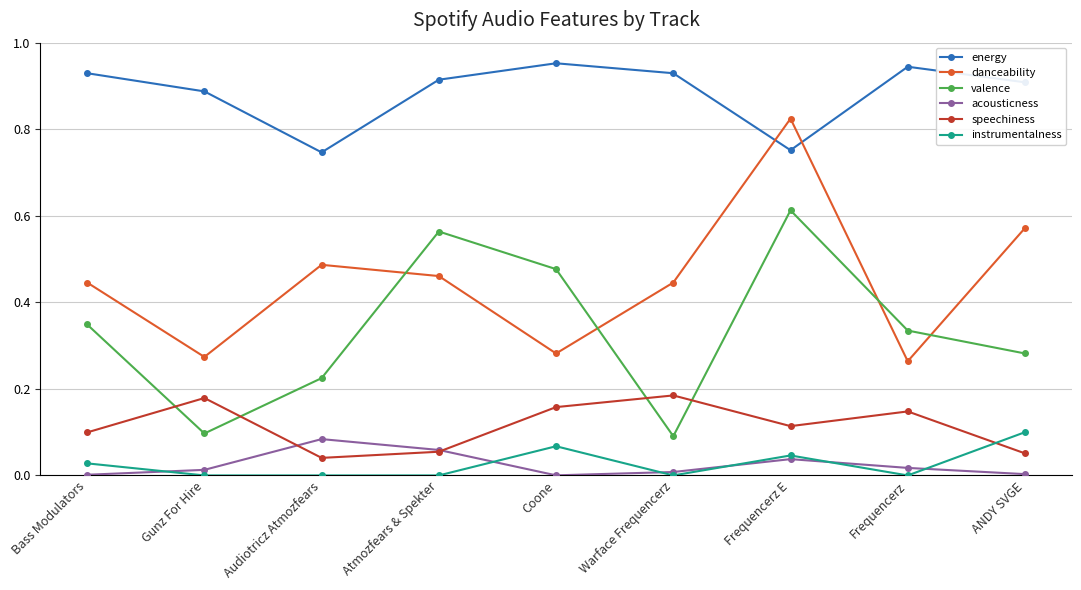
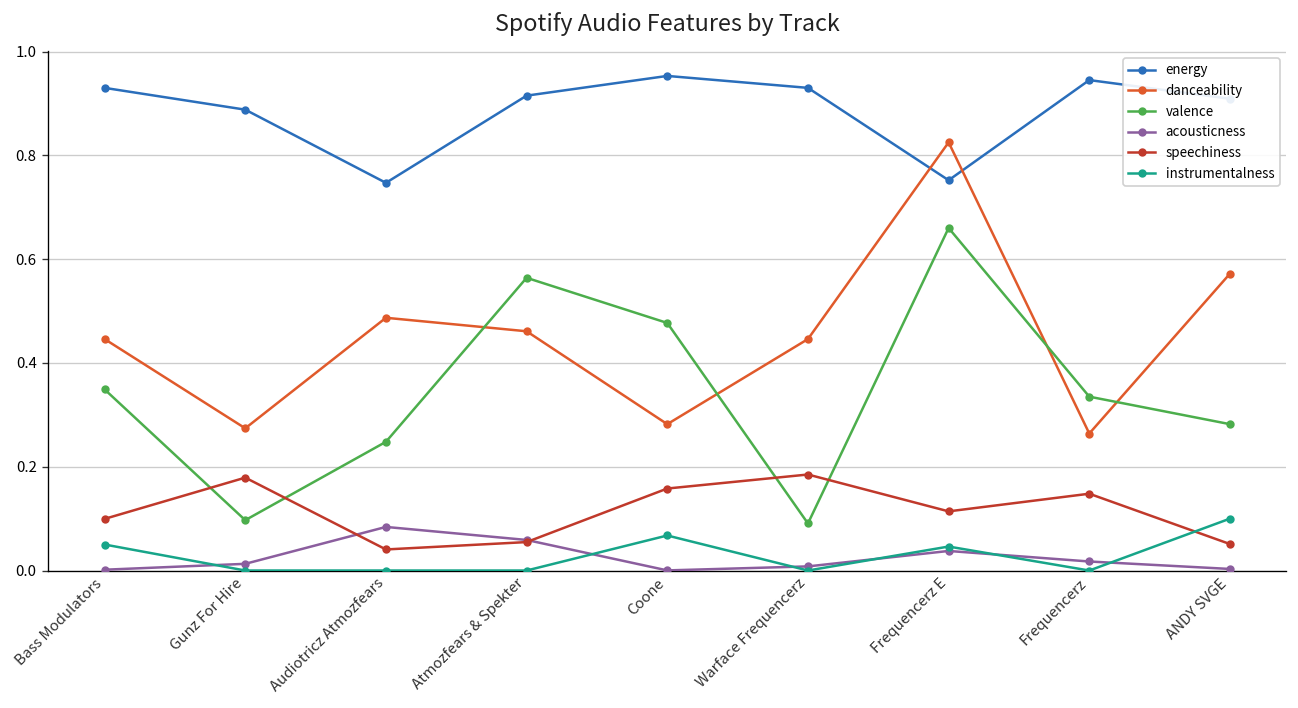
instrumentalness, Bass Modulators: 0.03 -> 0.05
valence, Audiotricz Atmozfears: 0.23 -> 0.25
valence, Frequencerz E: 0.61 -> 0.66
